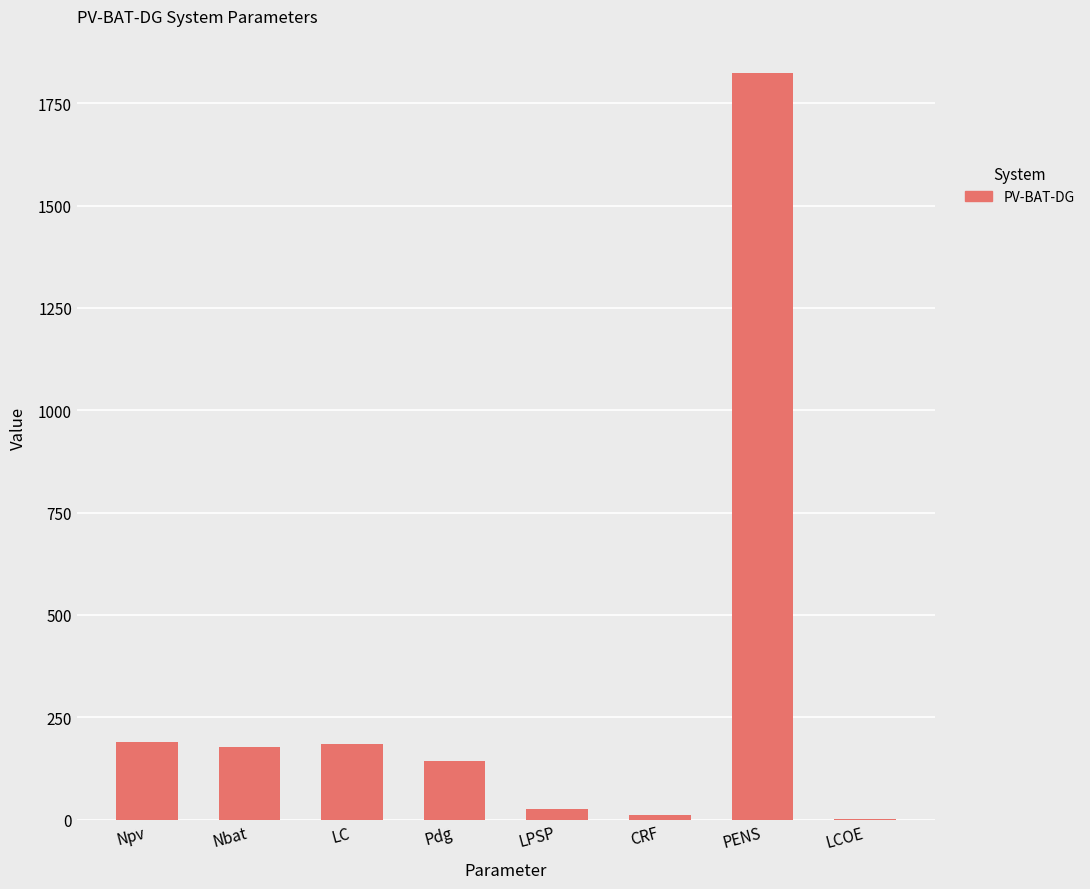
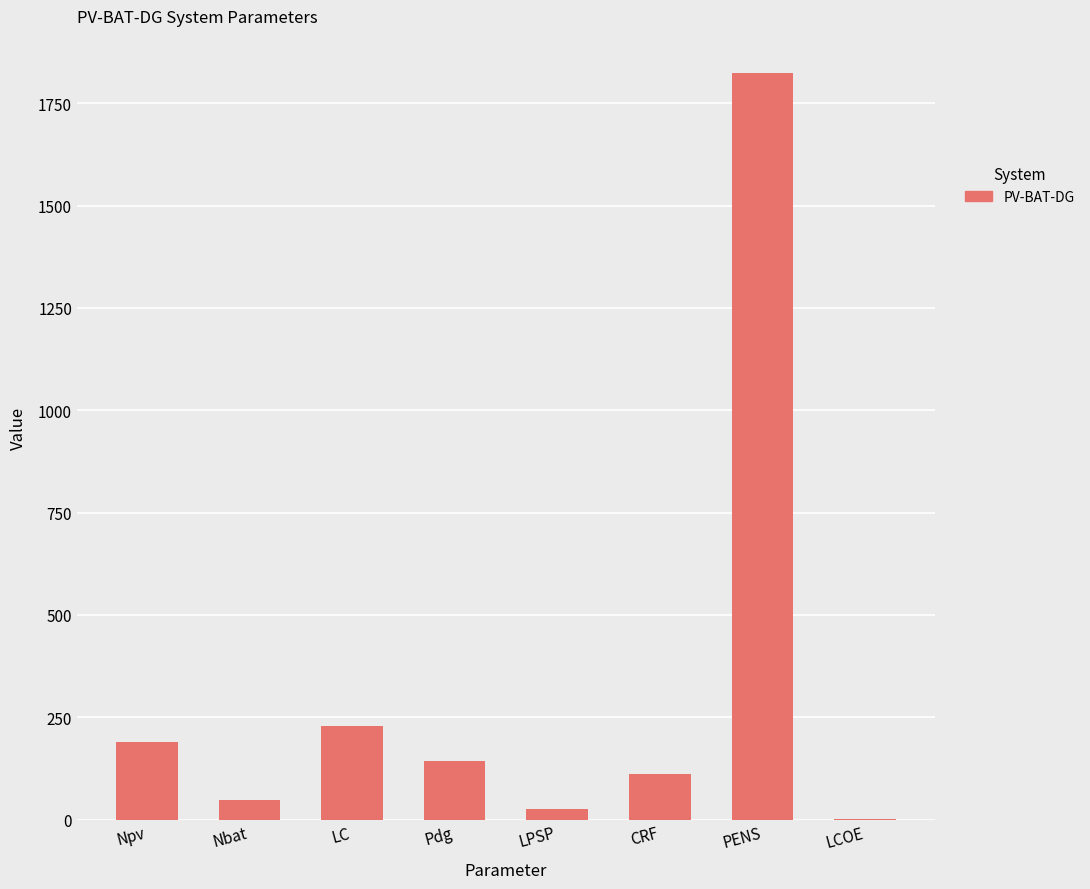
Nbat: 180 -> 50
LC: 180 -> 230
CRF: 10 -> 110
